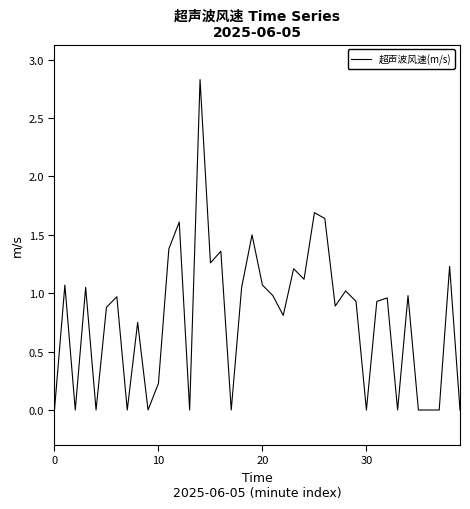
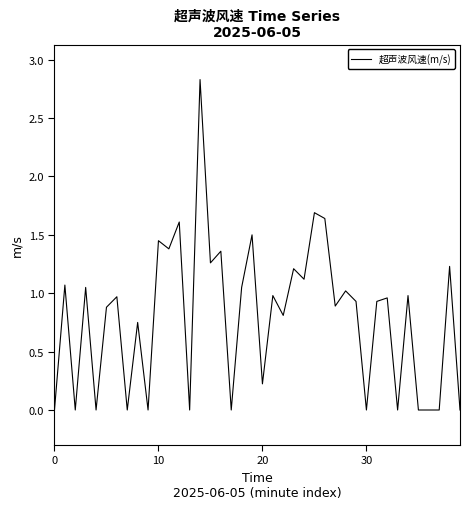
10: 0.23 -> 1.45
20: 1.07 -> 0.22
